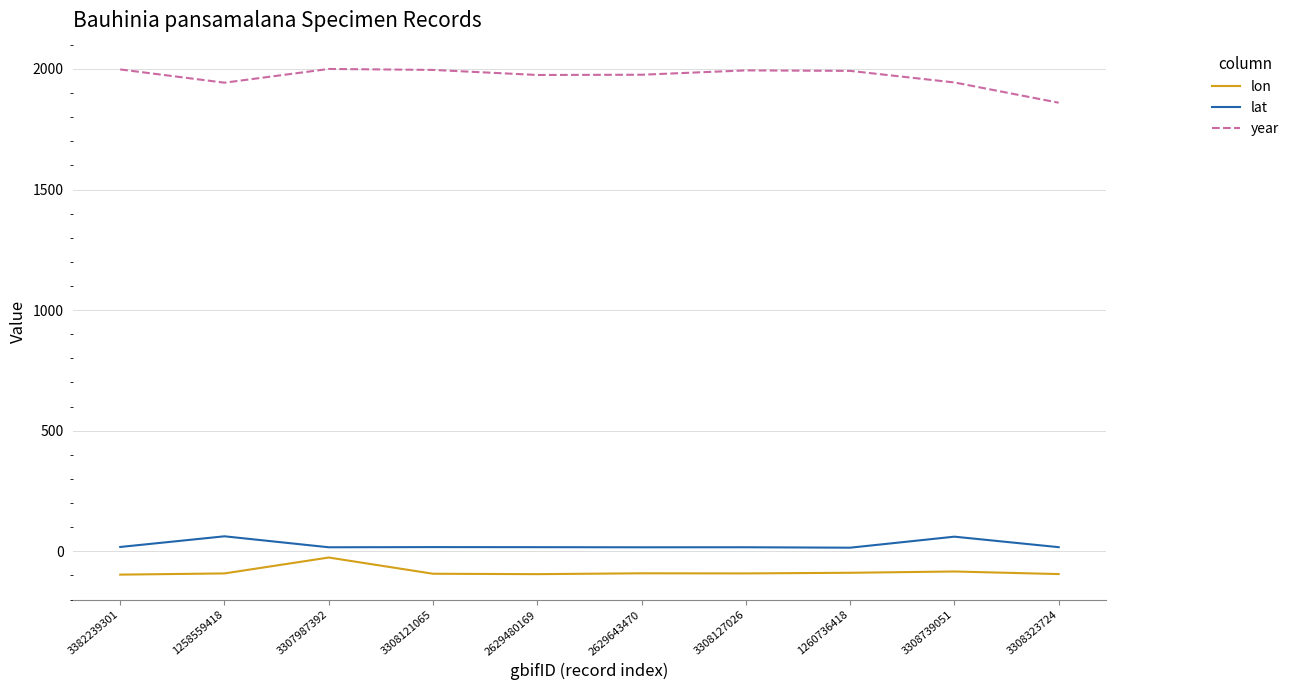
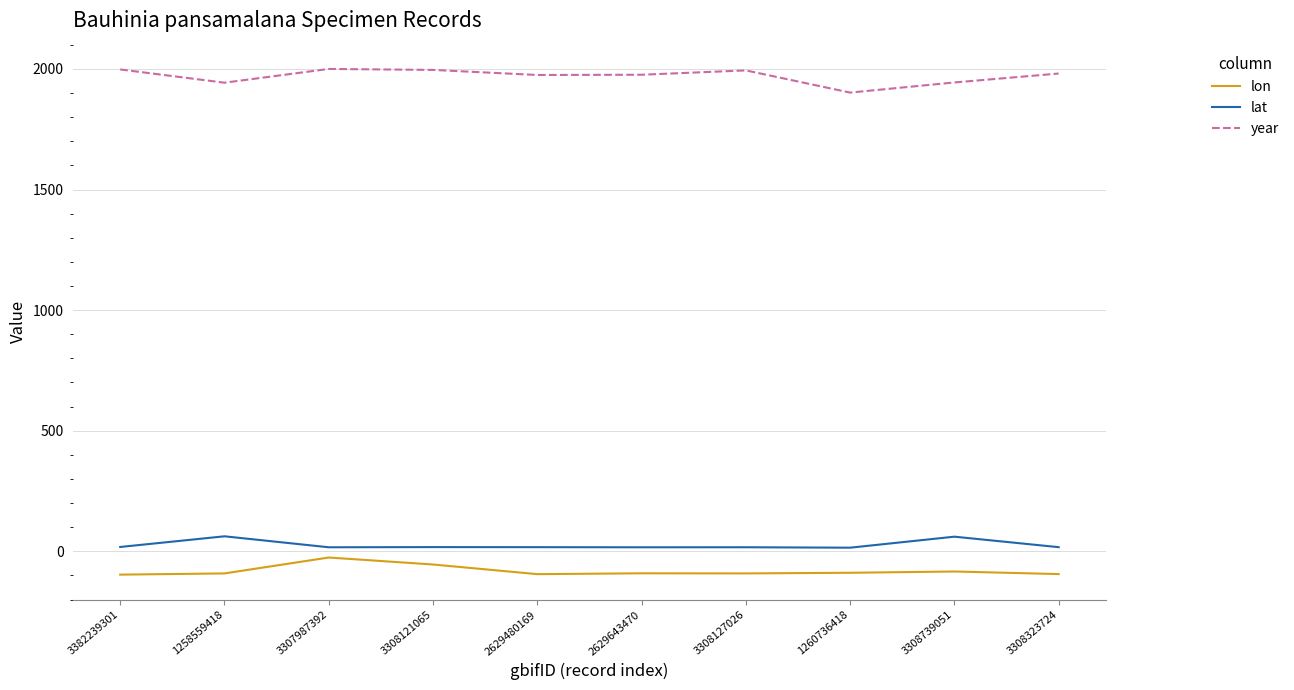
lon, 3308121065: -90 -> -50
year, 1260736418: 1990 -> 1900
year, 3308323724: 1860 -> 1980
